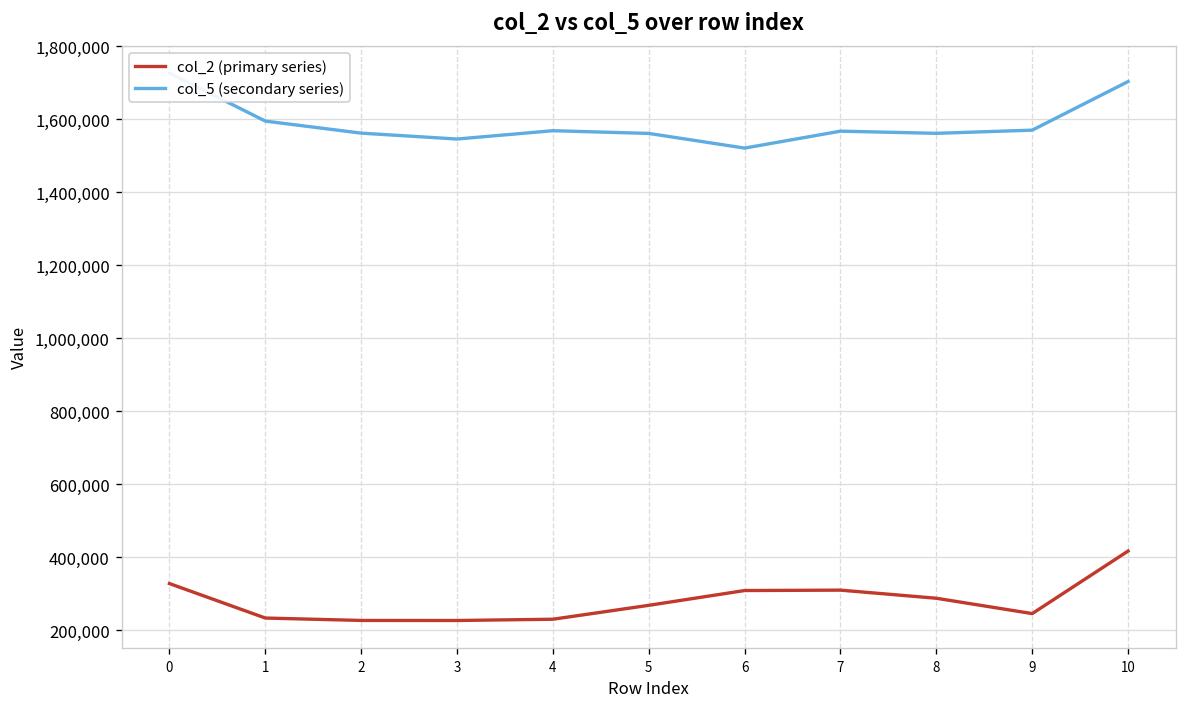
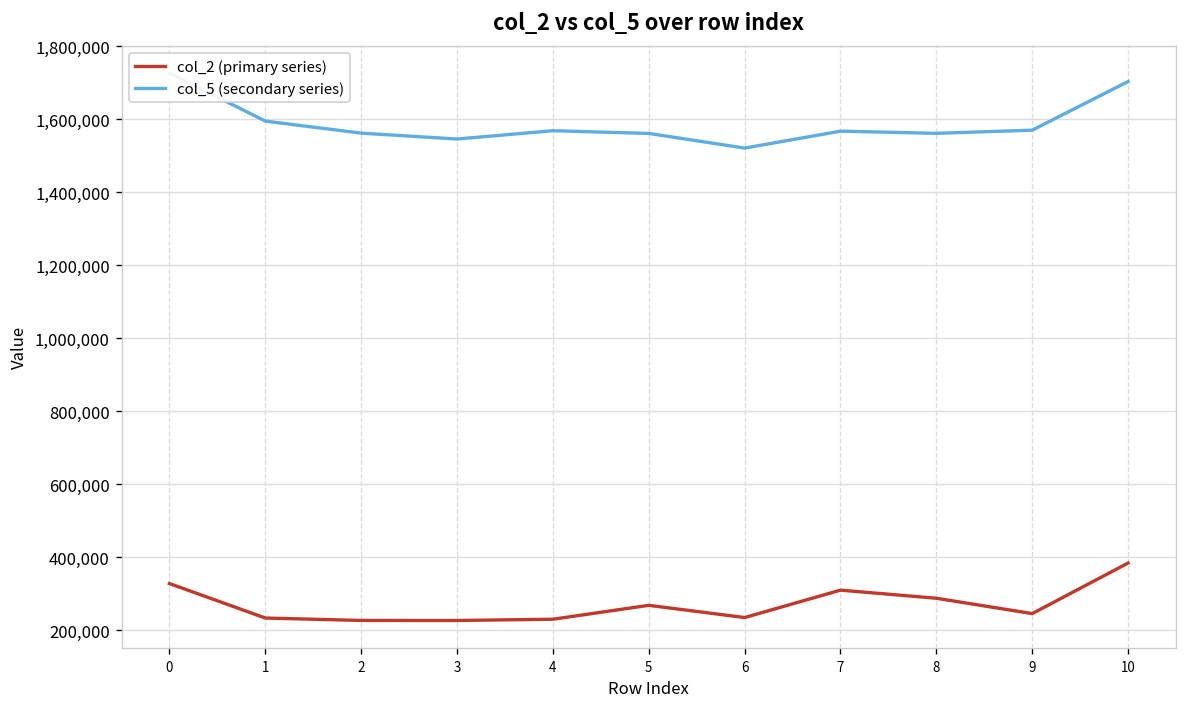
col_2 (primary series), 6: 310,000 -> 230,000
col_2 (primary series), 10: 420,000 -> 380,000
